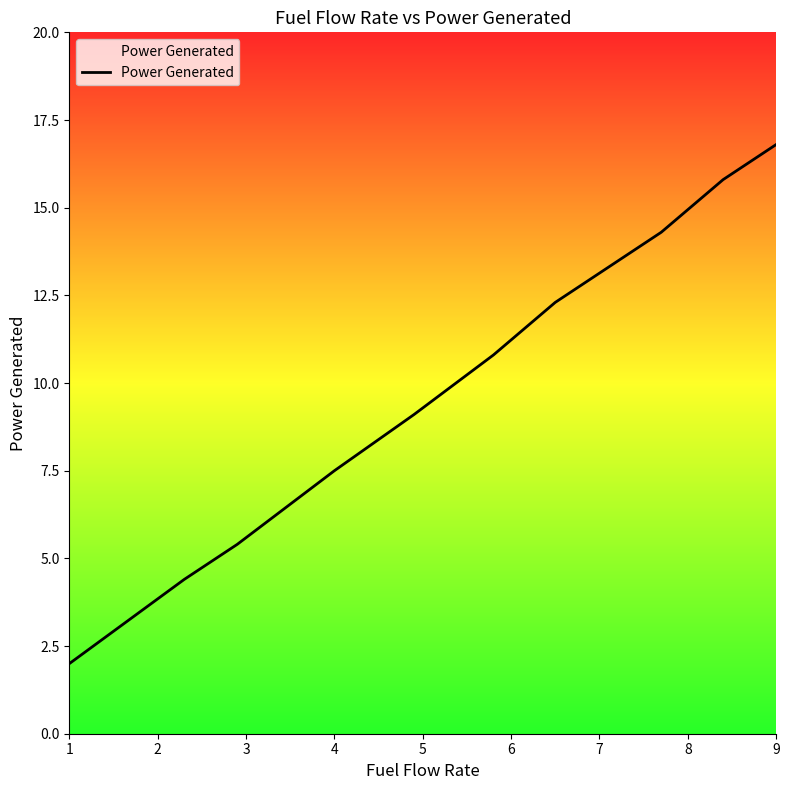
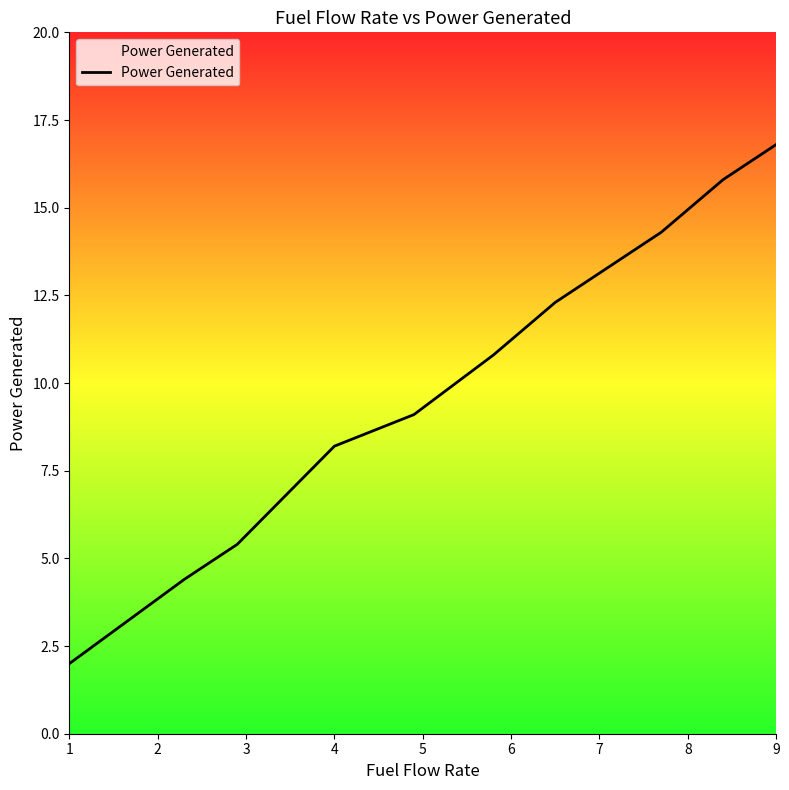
4: 7.5 -> 8.2
